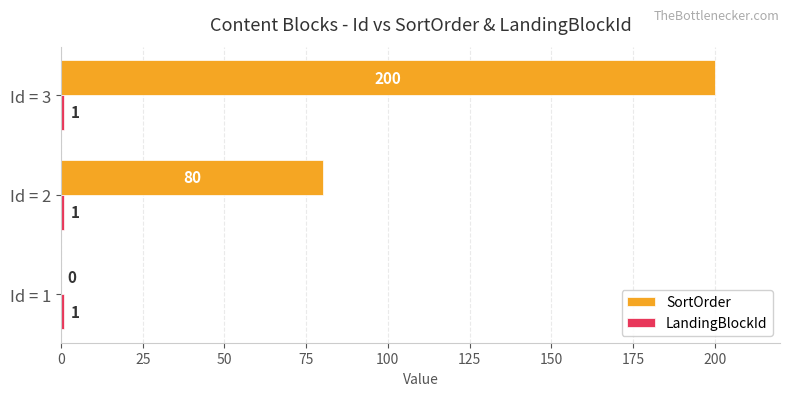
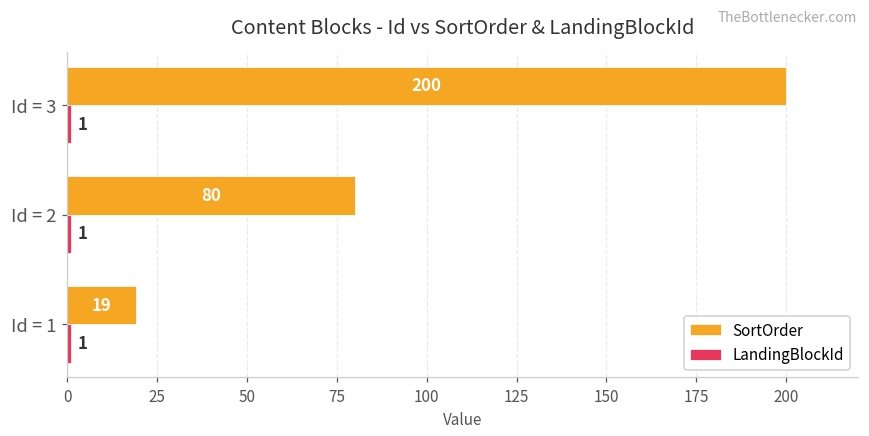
SortOrder, Id = 1: 0 -> 19
